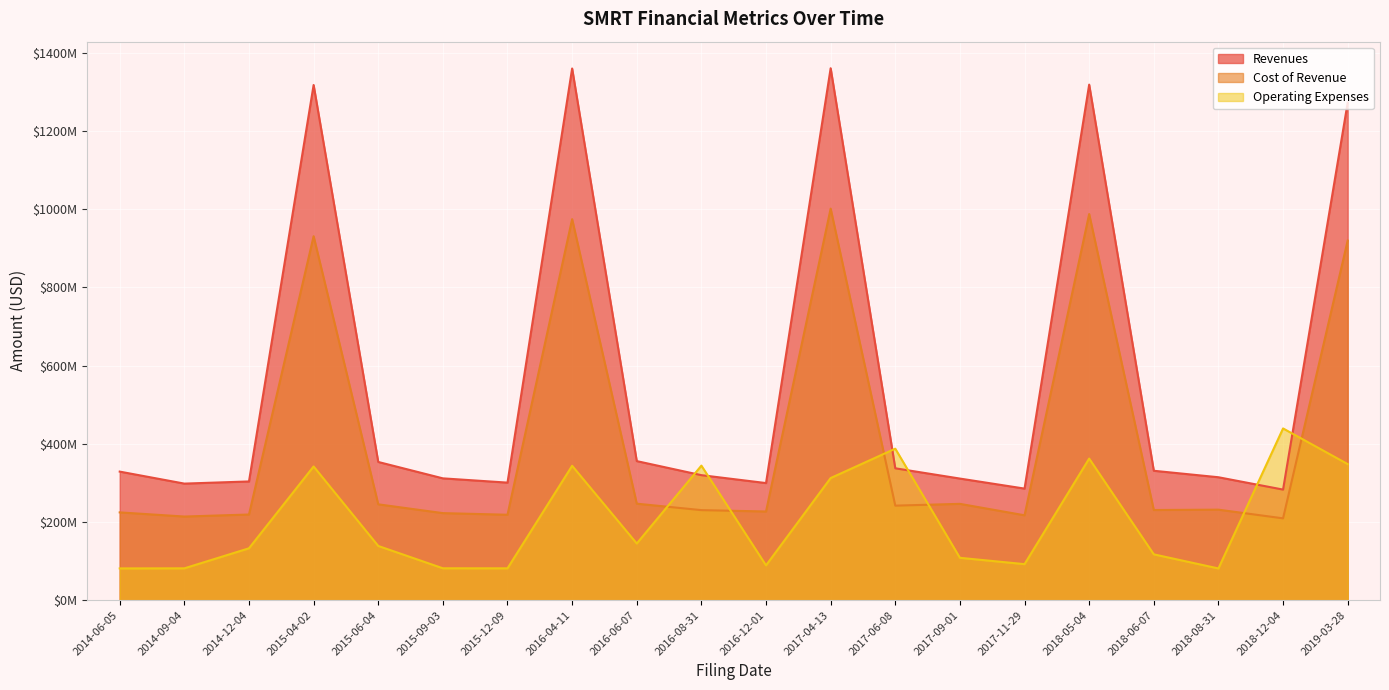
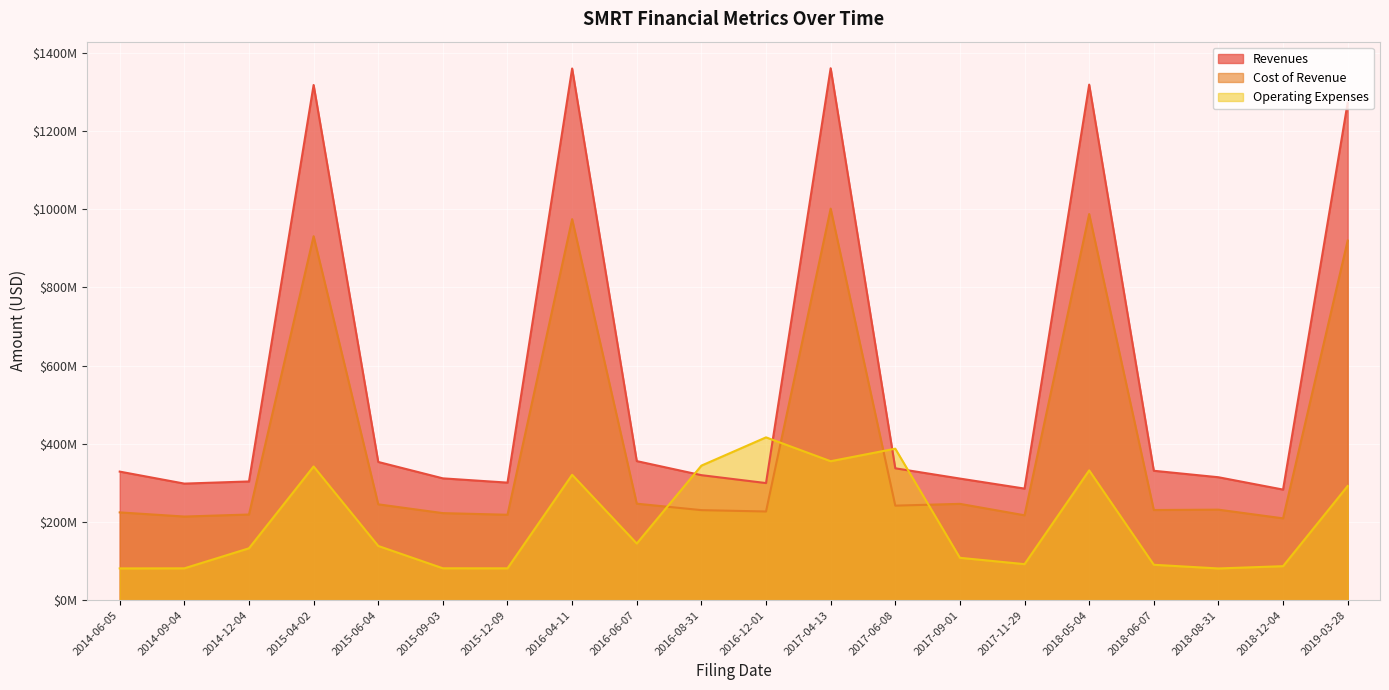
Operating Expenses, 2016-04-11: $340000000 -> $320000000
Operating Expenses, 2016-12-01: $90000000 -> $420000000
Operating Expenses, 2017-04-13: $310000000 -> $360000000
Operating Expenses, 2018-05-04: $360000000 -> $330000000
Operating Expenses, 2018-06-07: $120000000 -> $90000000
Operating Expenses, 2018-12-04: $440000000 -> $90000000
Operating Expenses, 2019-03-28: $350000000 -> $290000000
